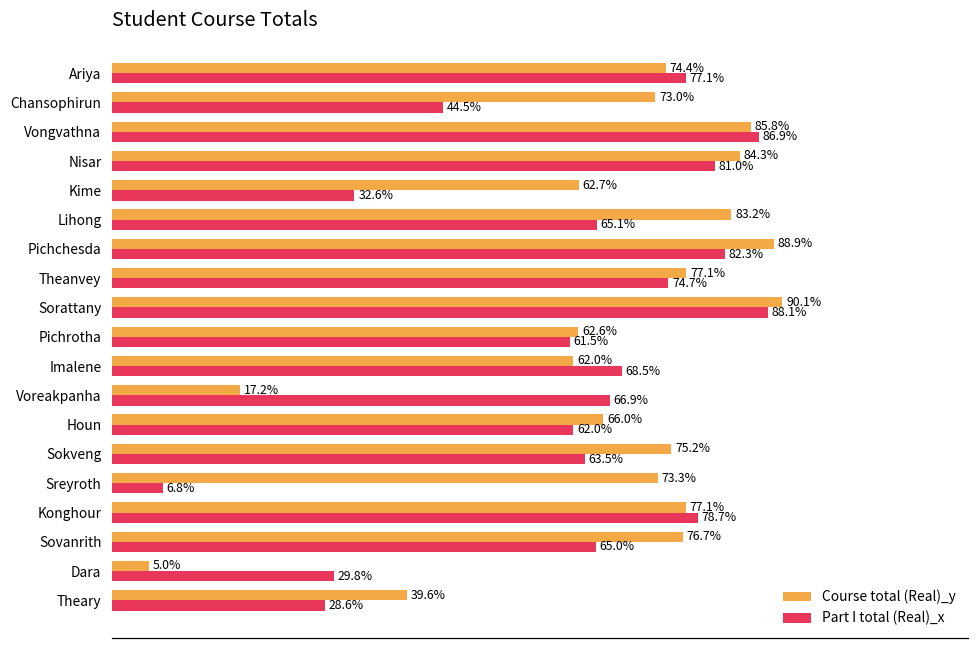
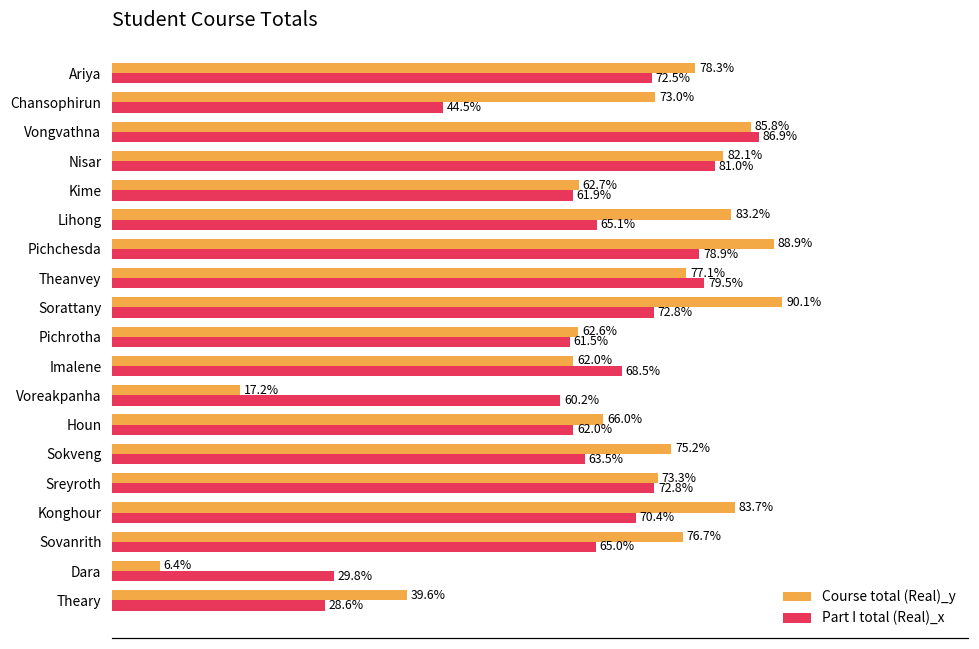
Course total (Real)_y, Ariya: 74.4% -> 78.3%
Part I total (Real)_x, Ariya: 77.1% -> 72.5%
Course total (Real)_y, Nisar: 84.3% -> 82.1%
Part I total (Real)_x, Kime: 32.6% -> 61.9%
Part I total (Real)_x, Pichchesda: 82.3% -> 78.9%
Part I total (Real)_x, Theanvey: 74.7% -> 79.5%
Part I total (Real)_x, Sorattany: 88.1% -> 72.8%
Part I total (Real)_x, Voreakpanha: 66.9% -> 60.2%
Part I total (Real)_x, Sreyroth: 6.8% -> 72.8%
Course total (Real)_y, Konghour: 77.1% -> 83.7%
Part I total (Real)_x, Konghour: 78.7% -> 70.4%
Course total (Real)_y, Dara: 5.0% -> 6.4%
